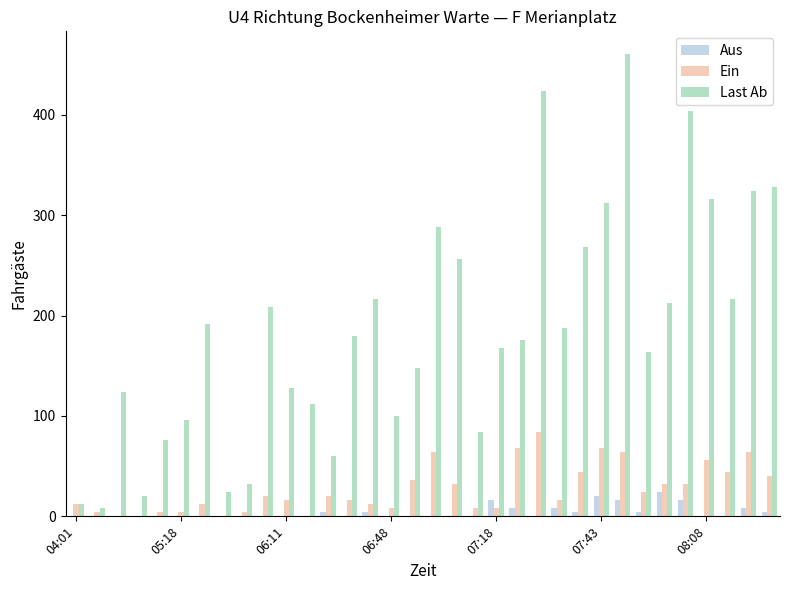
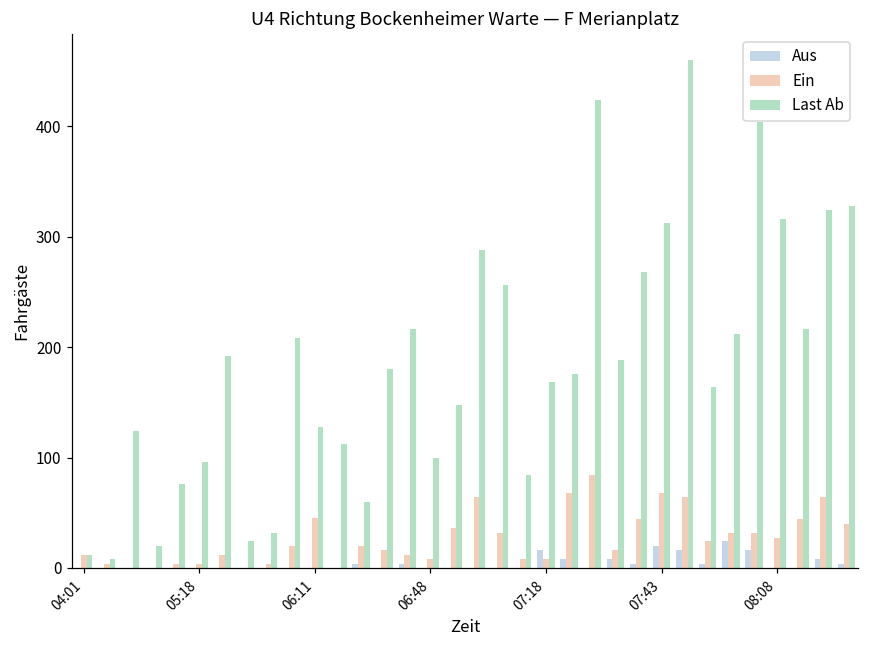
Ein, 06:11: 16 -> 45
Ein, 08:08: 56 -> 27
